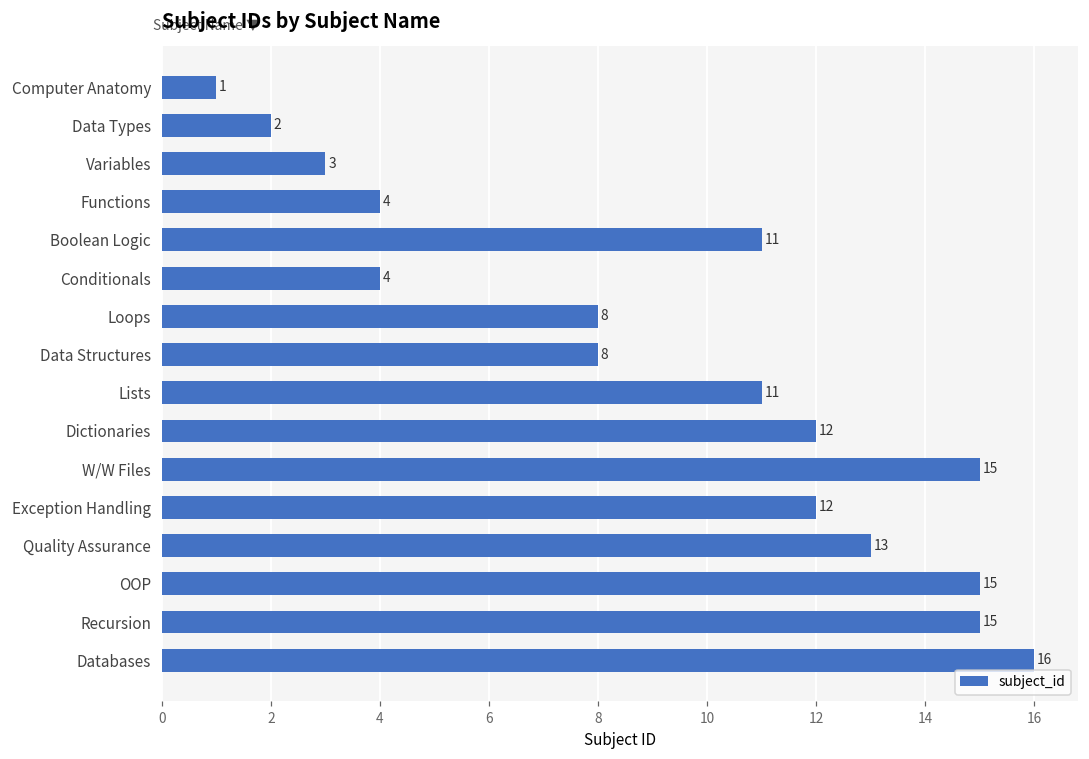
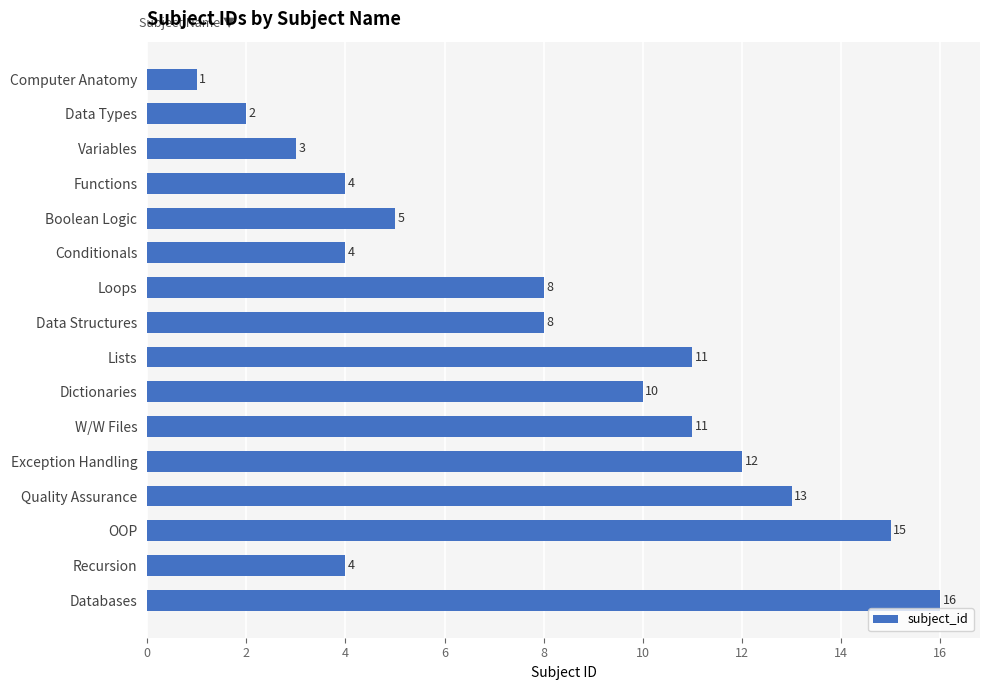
Boolean Logic: 11 -> 5
Dictionaries: 12 -> 10
W/W Files: 15 -> 11
Recursion: 15 -> 4
